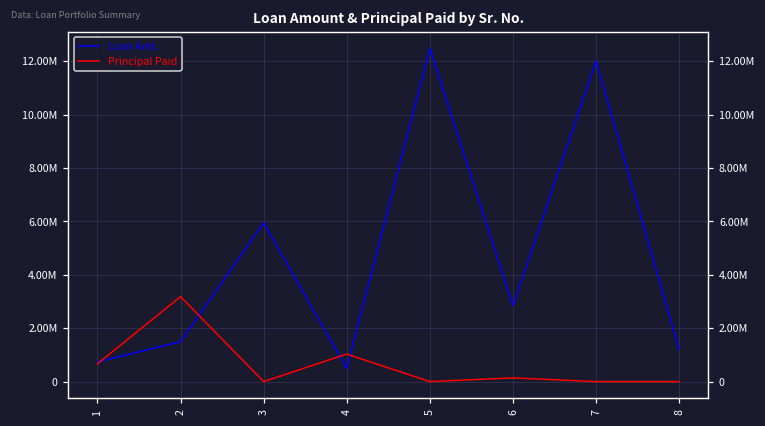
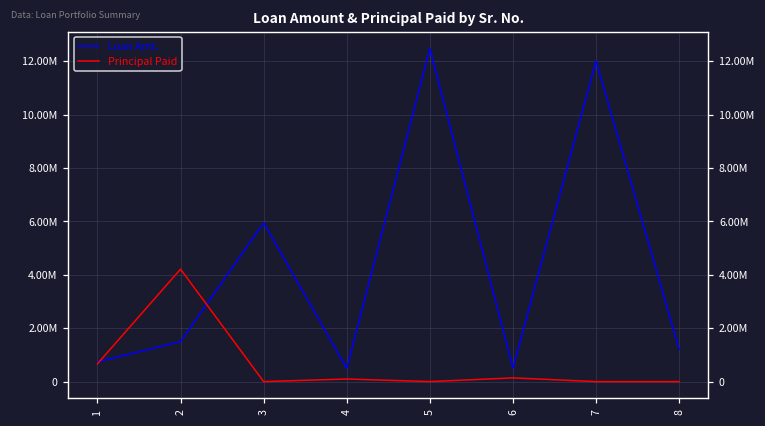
Principal Paid, 2: 3200000 -> 4200000
Principal Paid, 4: 1000000 -> 100000
Loan Amt., 6: 2800000 -> 500000
